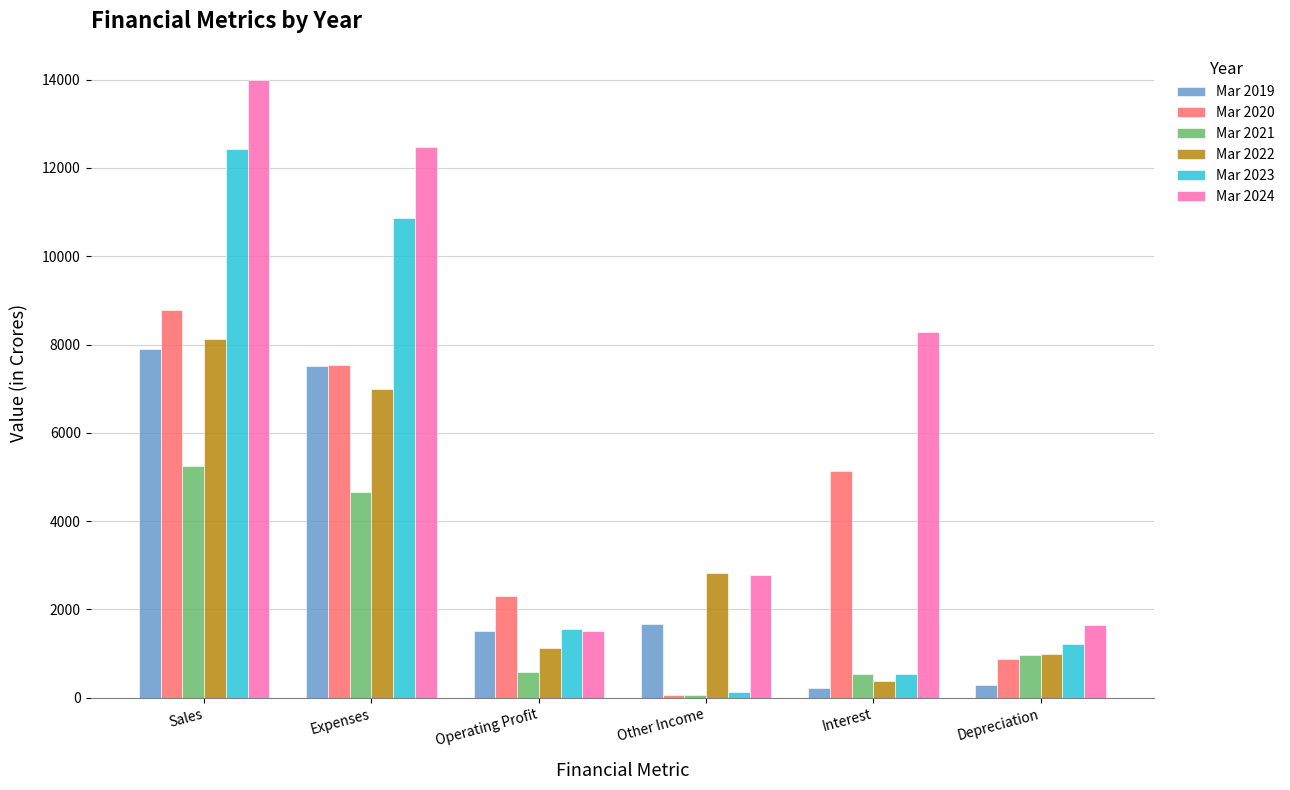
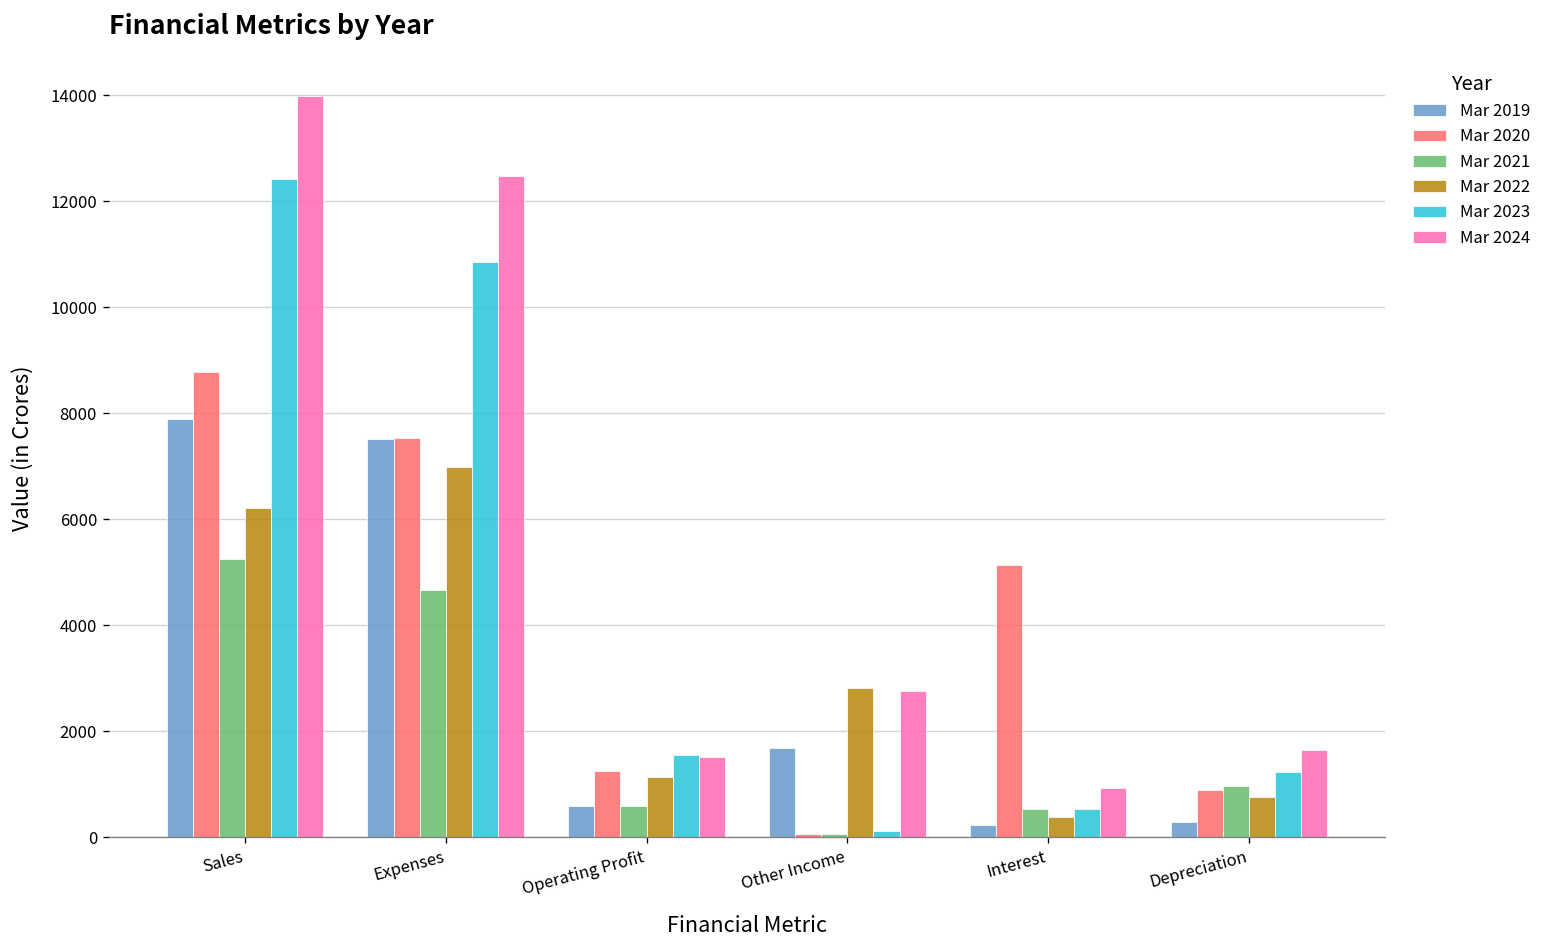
Mar 2022, Sales: 8100 -> 6200
Mar 2019, Operating Profit: 1500 -> 600
Mar 2020, Operating Profit: 2300 -> 1300
Mar 2024, Interest: 8300 -> 900
Mar 2022, Depreciation: 1000 -> 800
